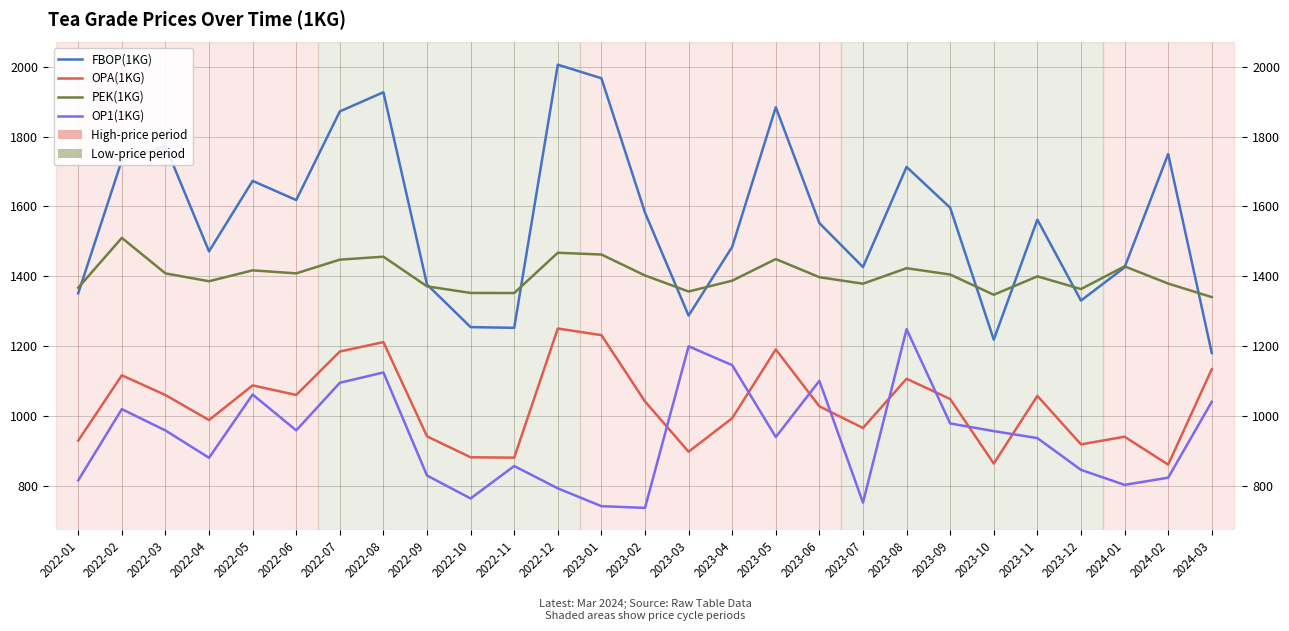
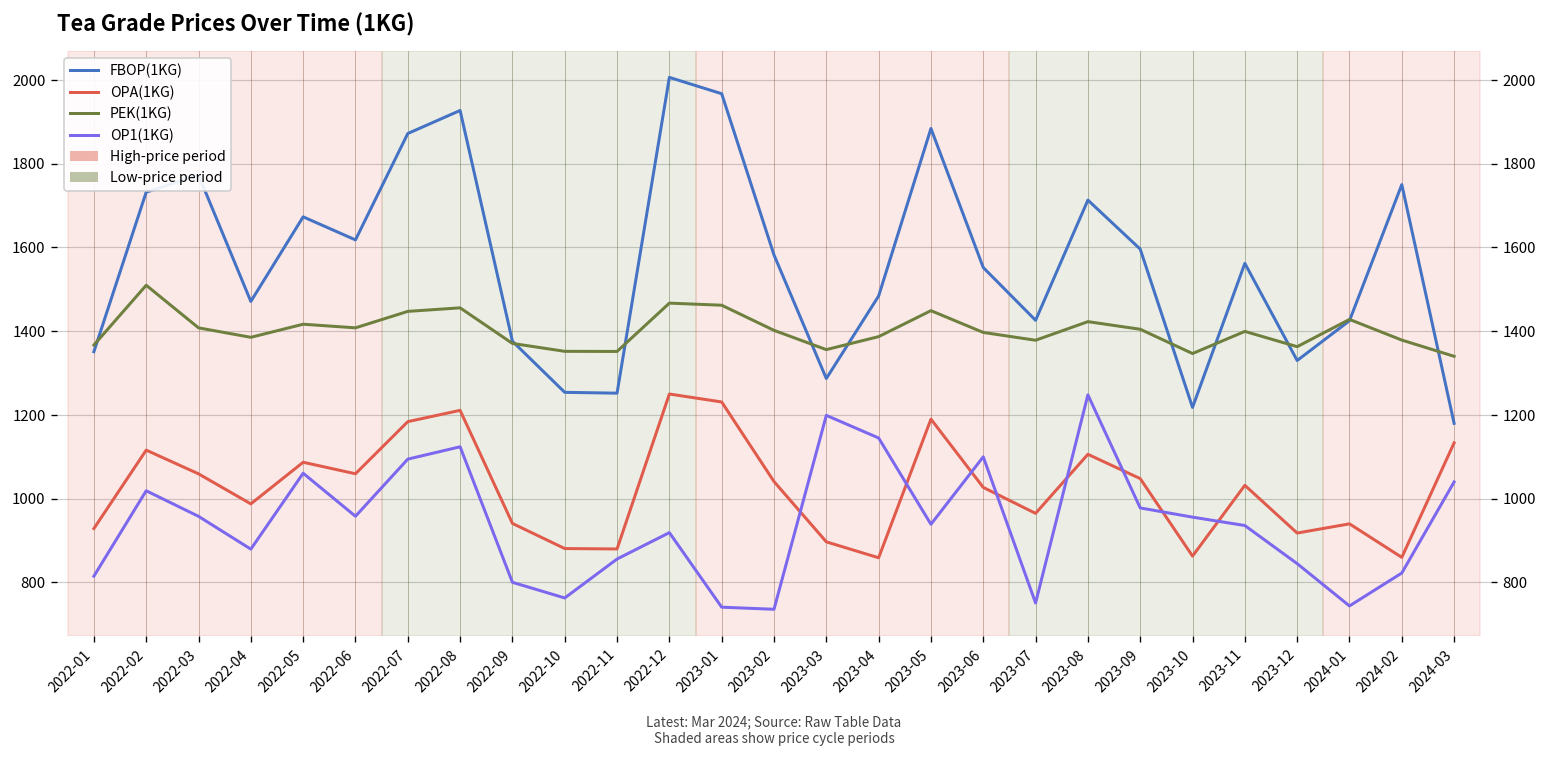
OP1(1KG), 2022-09: 830 -> 800
OP1(1KG), 2022-12: 790 -> 920
OPA(1KG), 2023-04: 990 -> 860
OPA(1KG), 2023-11: 1060 -> 1030
OP1(1KG), 2024-01: 800 -> 740
